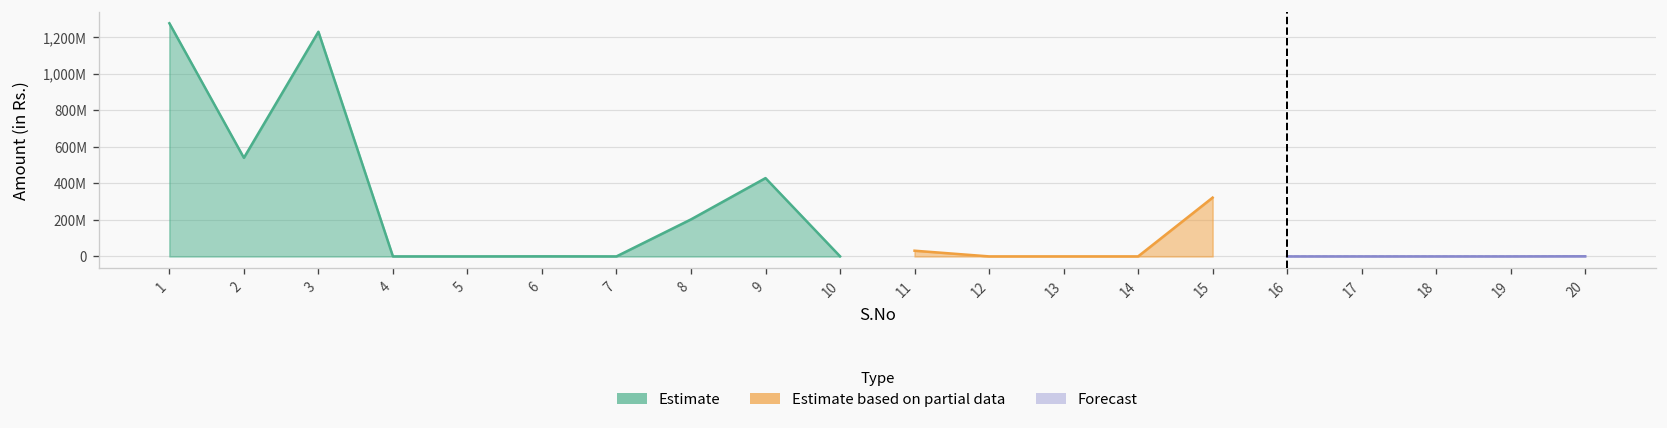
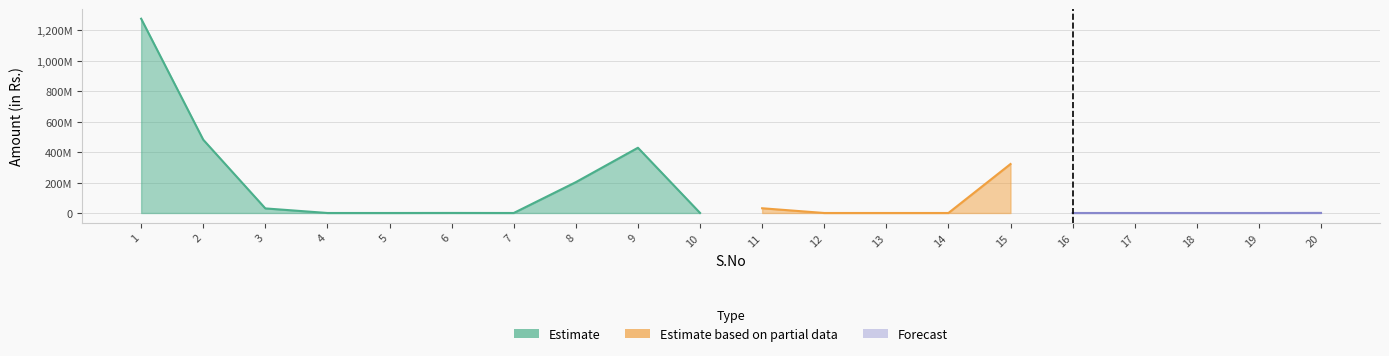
Estimate, 2: 540,000,000 -> 480,000,000
Estimate, 3: 1,230,000,000 -> 30,000,000
